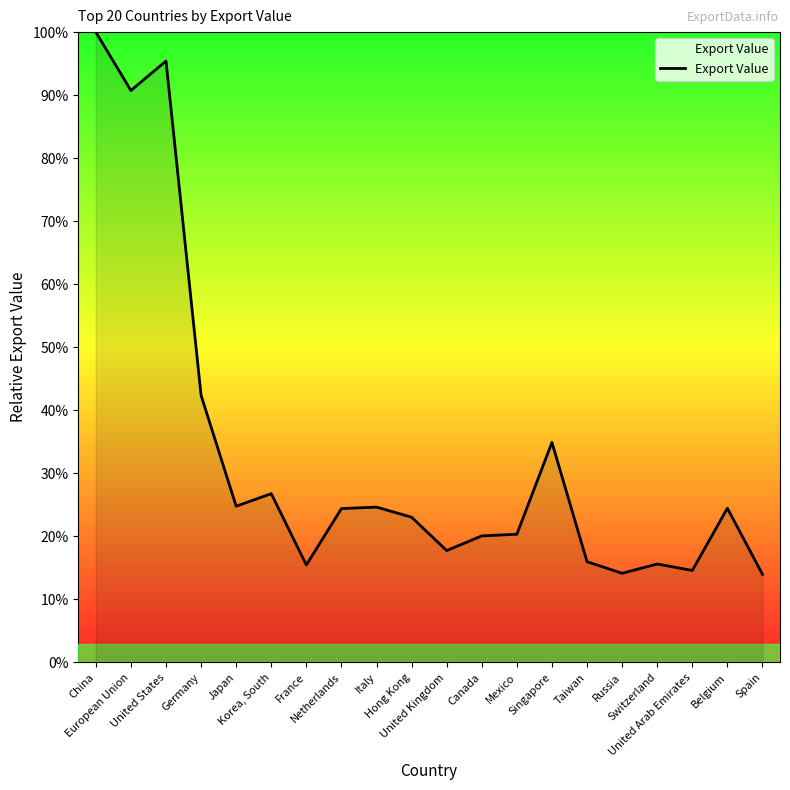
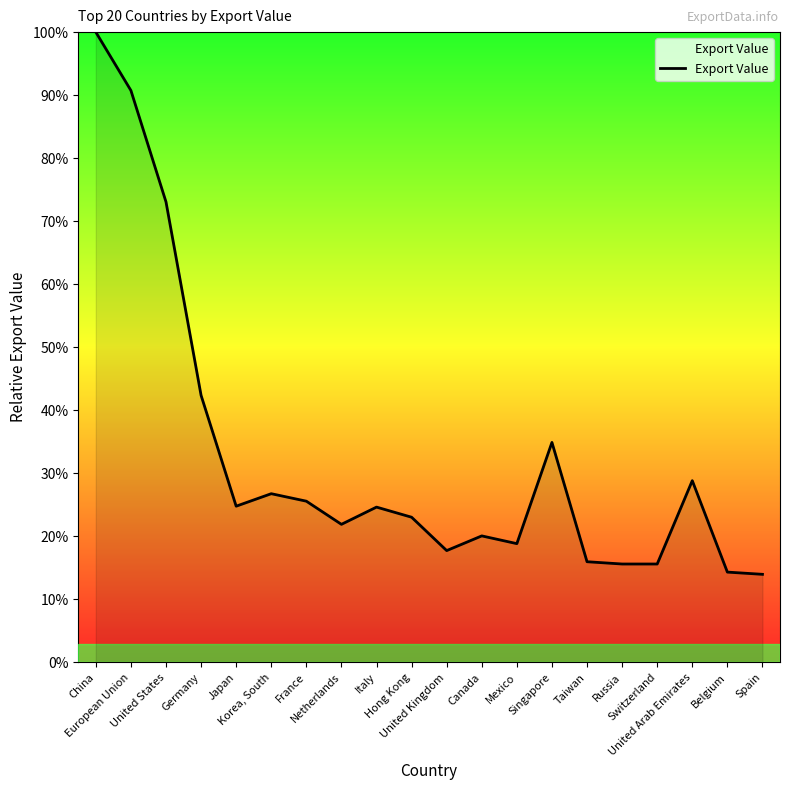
United States: 95% -> 73%
France: 15% -> 26%
Netherlands: 24% -> 22%
Mexico: 20% -> 19%
Russia: 14% -> 16%
United Arab Emirates: 15% -> 29%
Belgium: 24% -> 14%
